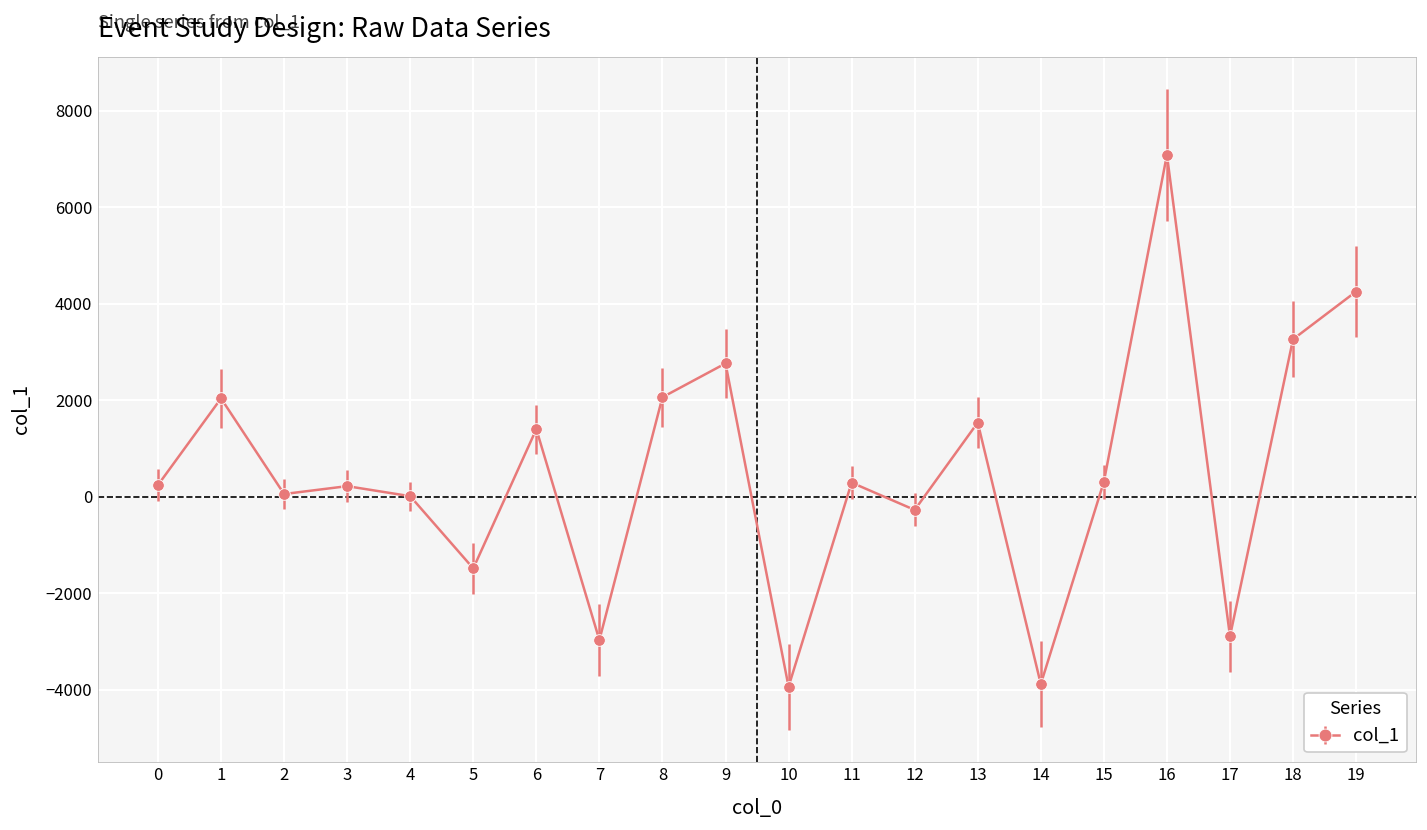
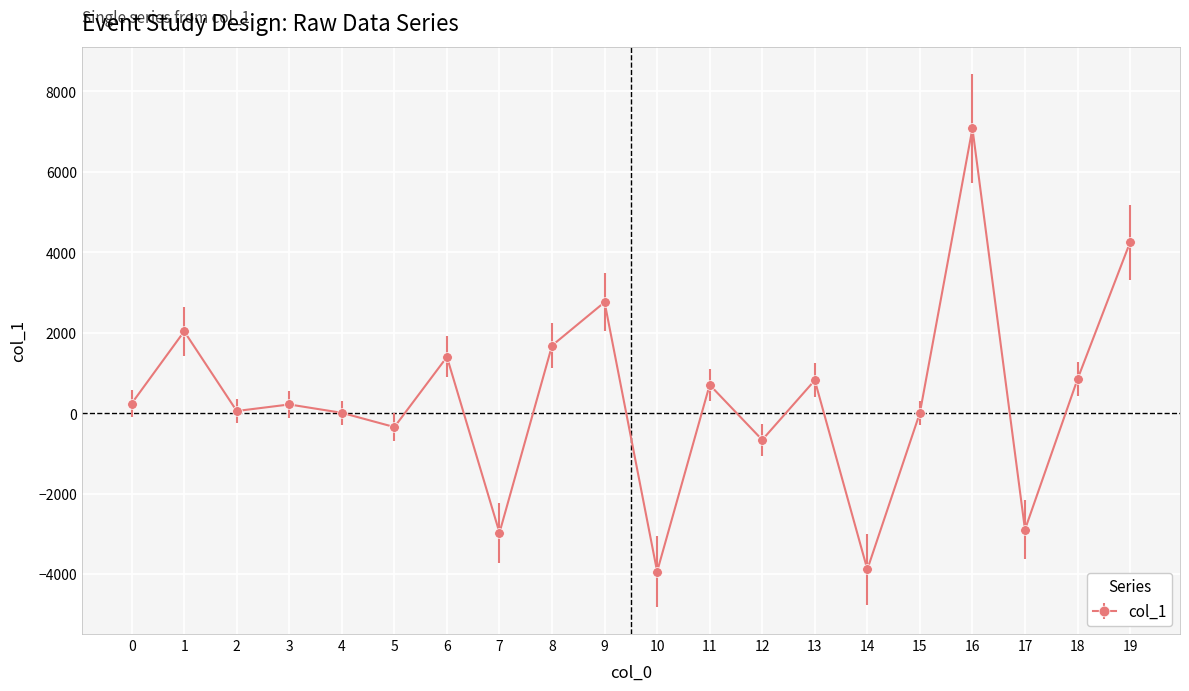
5: -1500 -> -300
8: 2100 -> 1700
11: 300 -> 700
12: -300 -> -700
13: 1500 -> 800
15: 300 -> 0
18: 3300 -> 800
